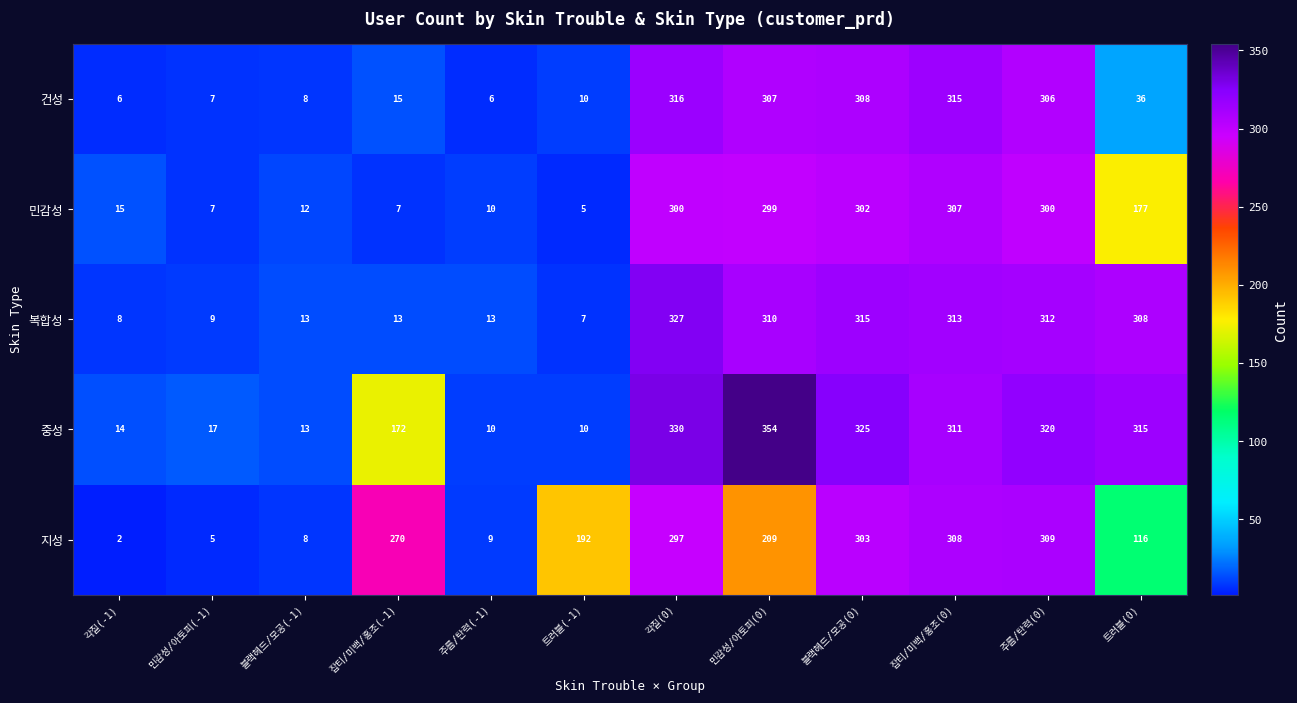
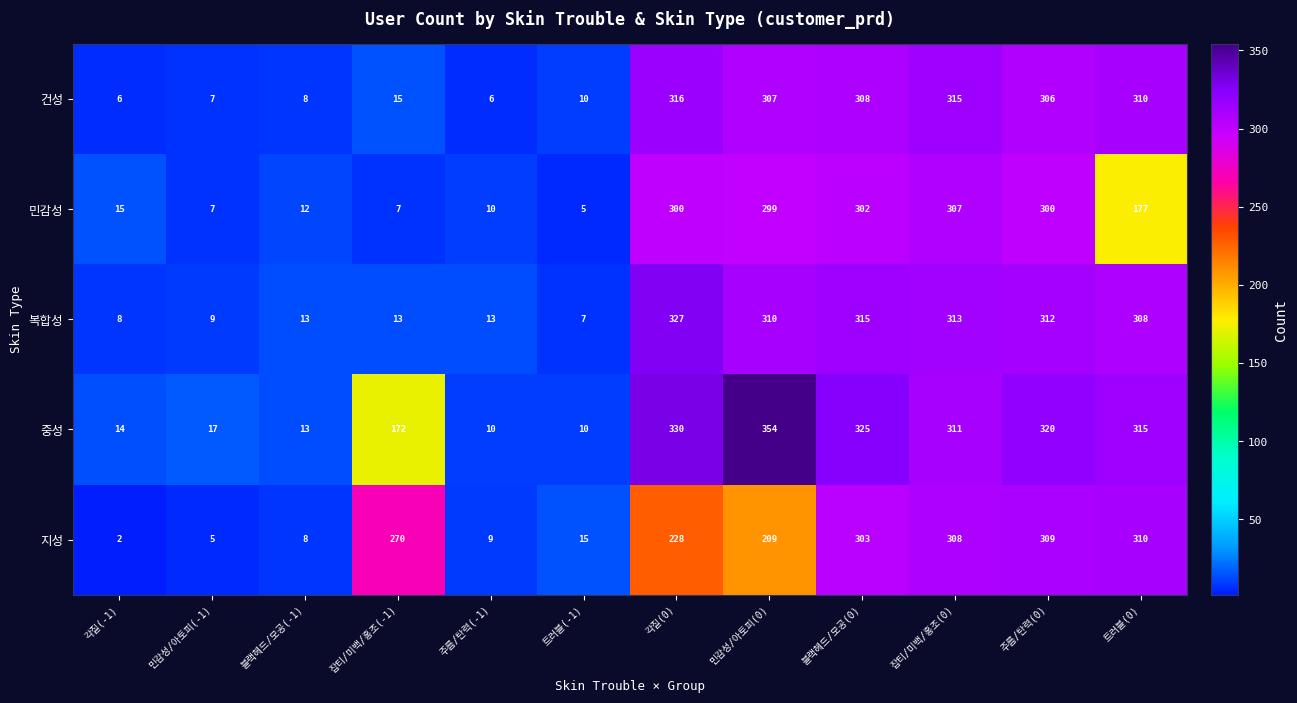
건성, 트러블(0): 36 -> 310
지성, 트러블(-1): 192 -> 15
지성, 각질(0): 297 -> 228
지성, 트러블(0): 116 -> 310
